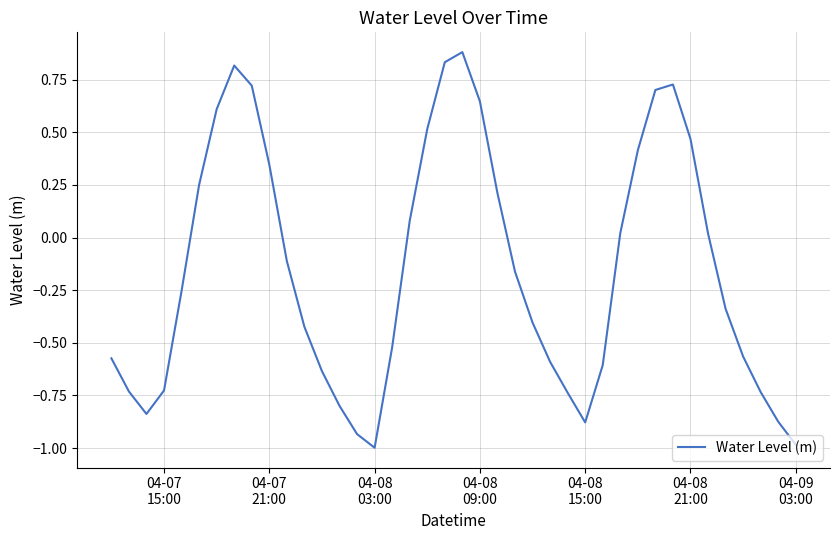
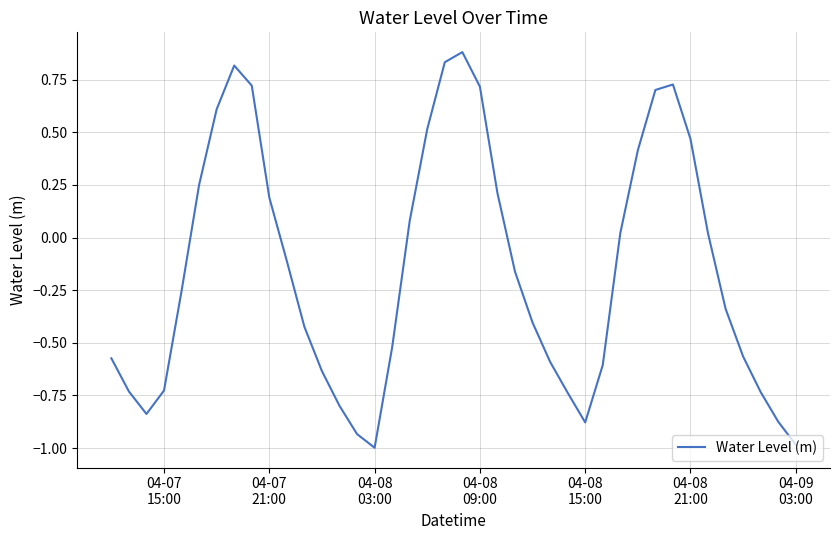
04-07 21:00: 0.35 -> 0.19
04-08 09:00: 0.65 -> 0.72
